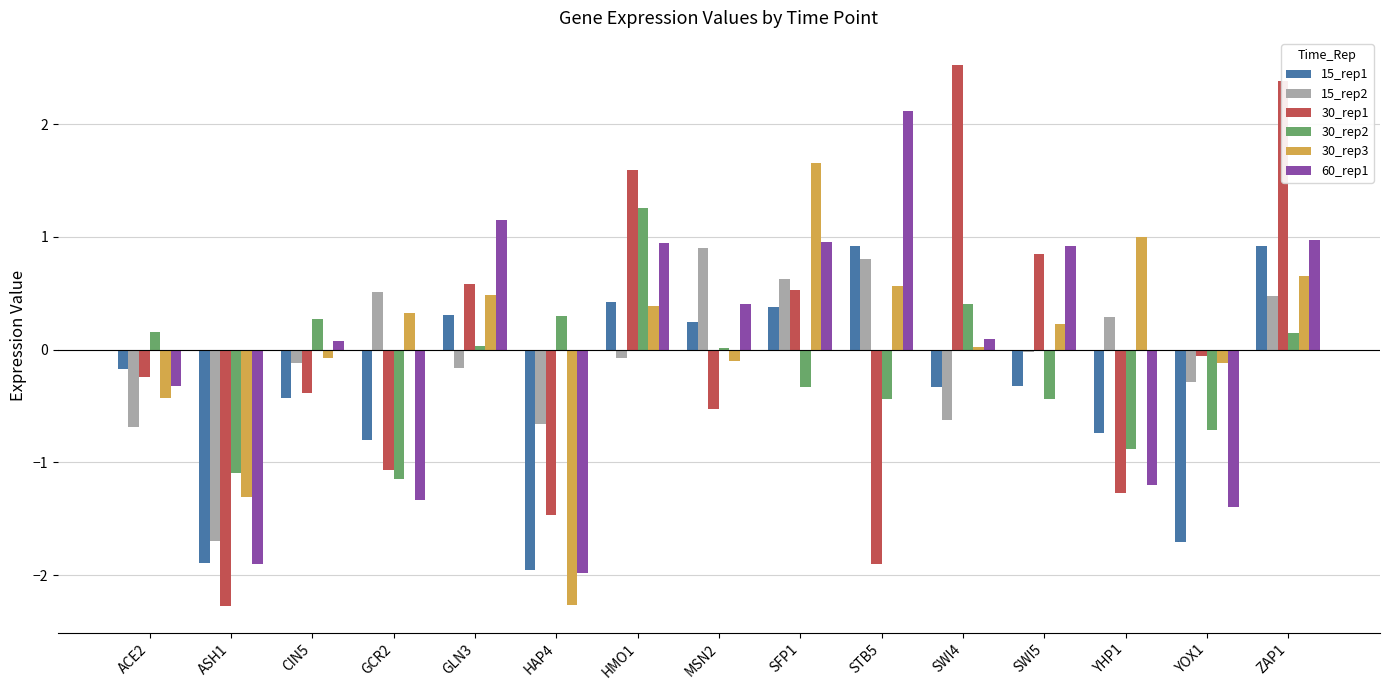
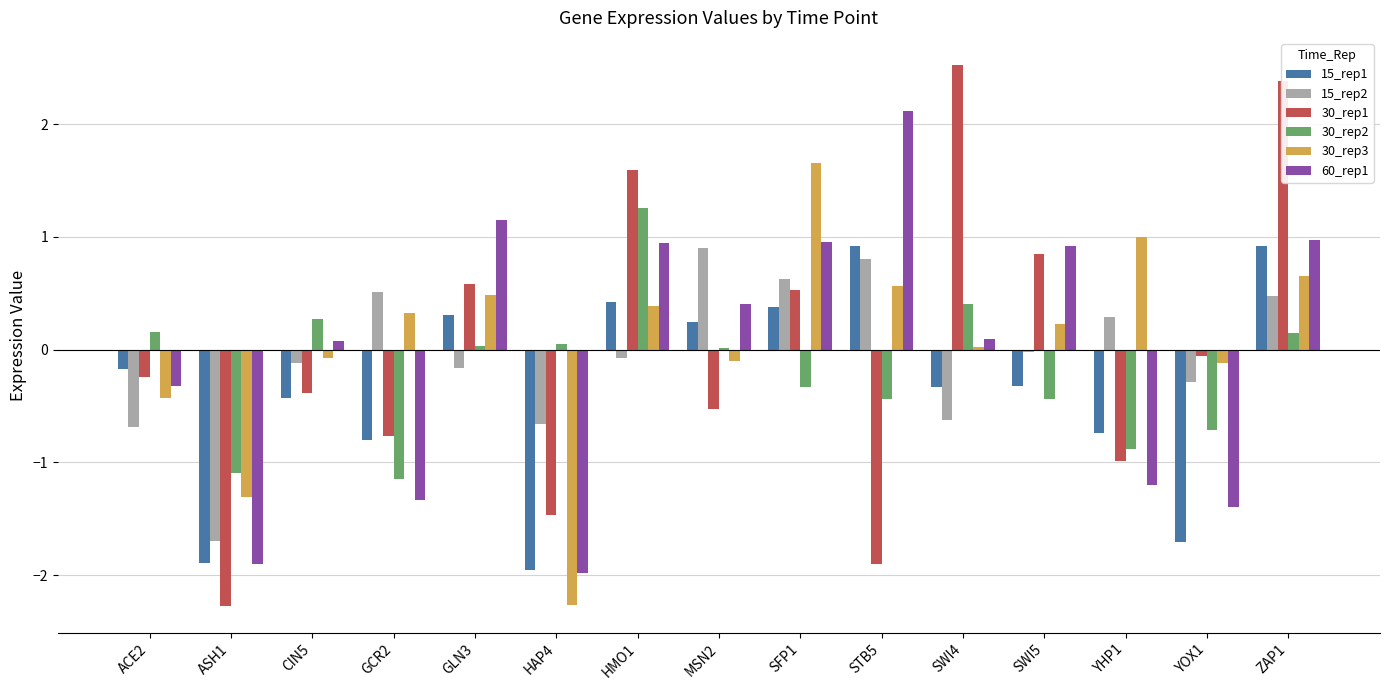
30_rep1, GCR2: -1.07 -> -0.77
30_rep2, HAP4: 0.30 -> 0.05
30_rep1, YHP1: -1.27 -> -0.98
